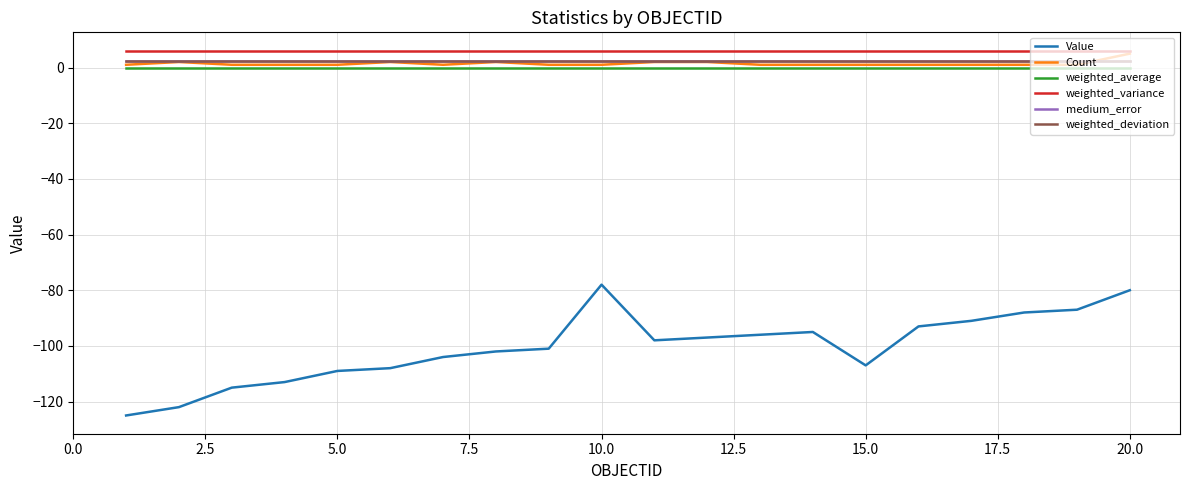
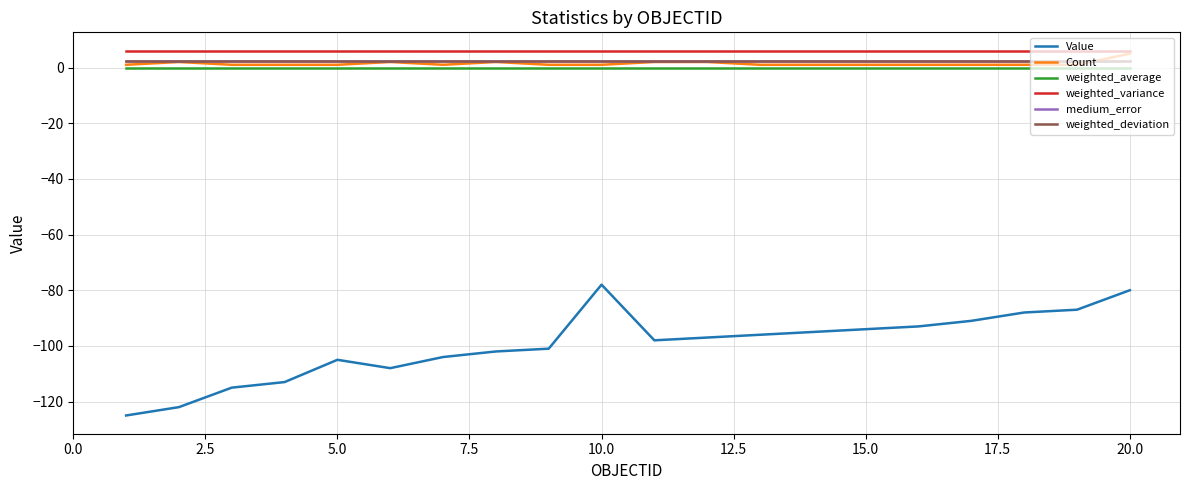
Value, 5.0: -109 -> -105
Value, 15.0: -107 -> -94
